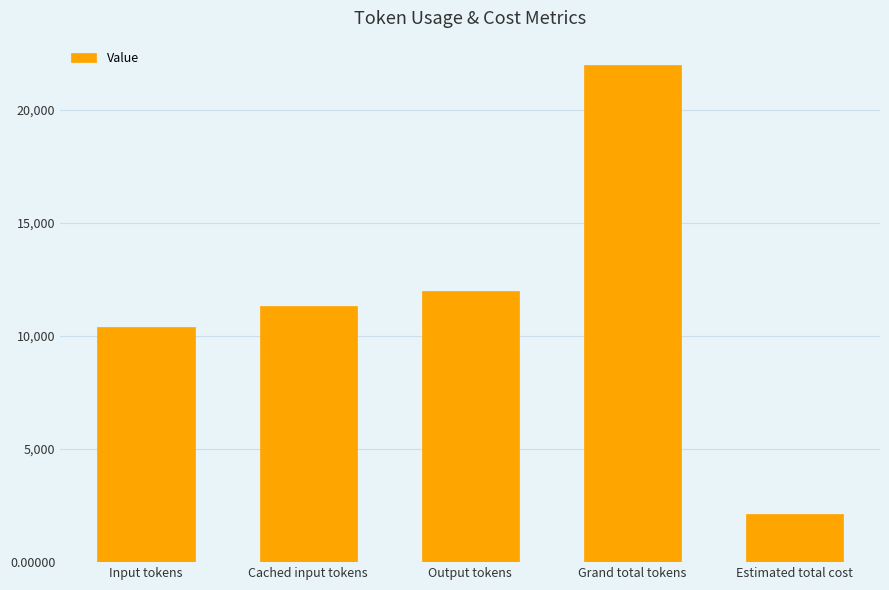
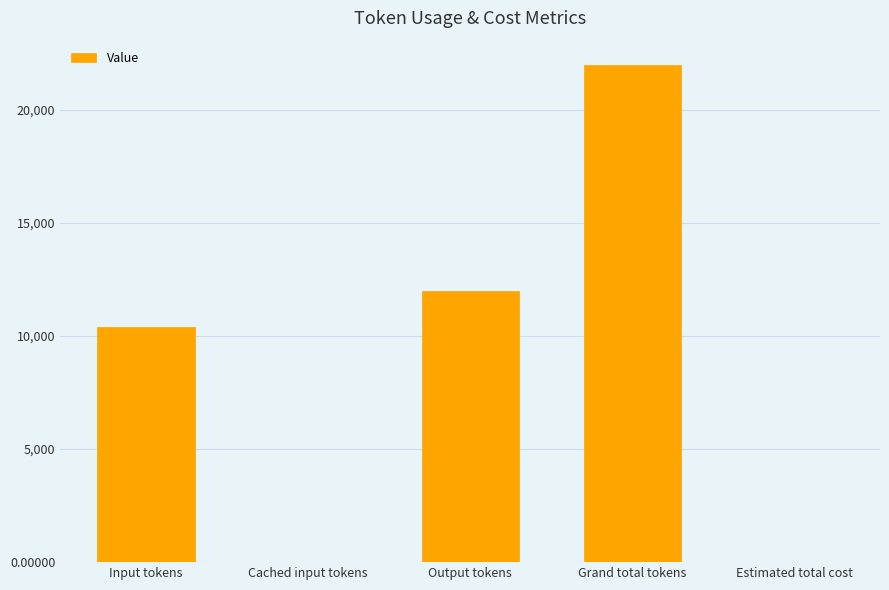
Cached input tokens: 11,300 -> 0
Estimated total cost: 2,100 -> 0
